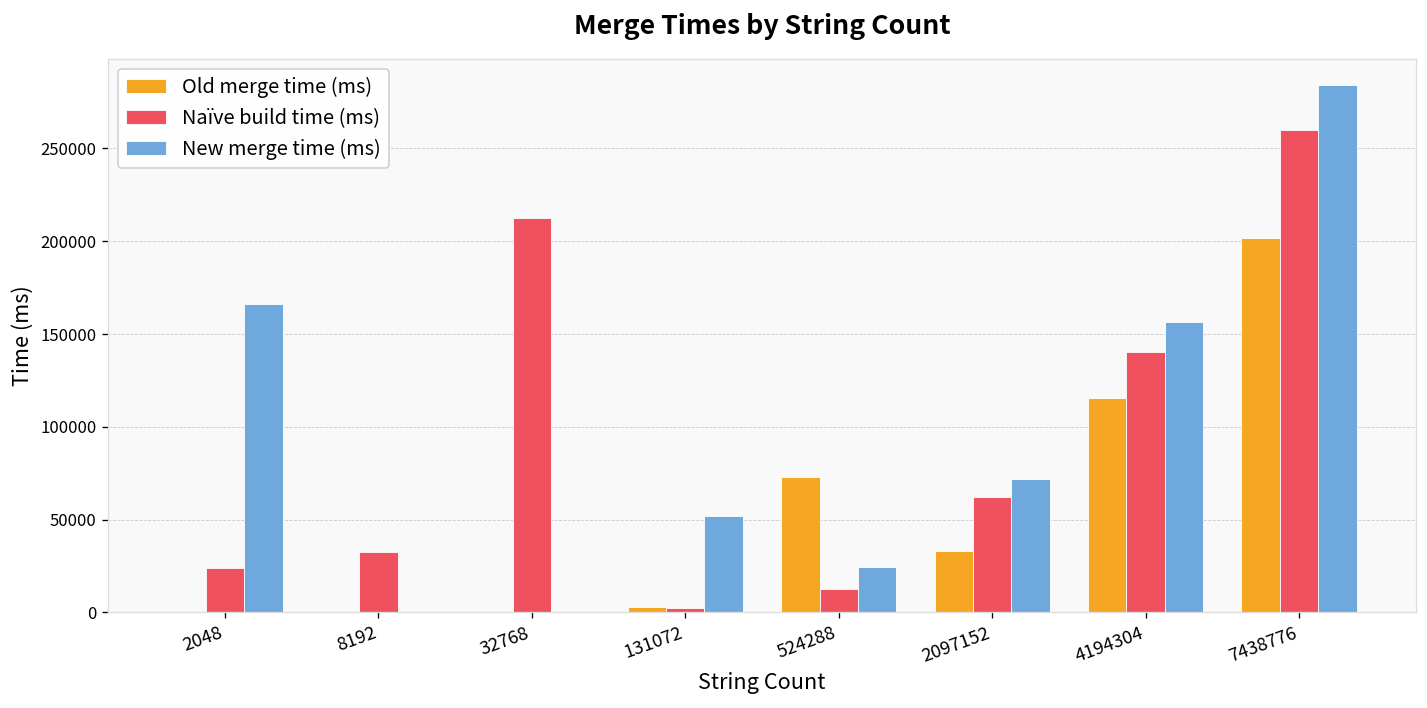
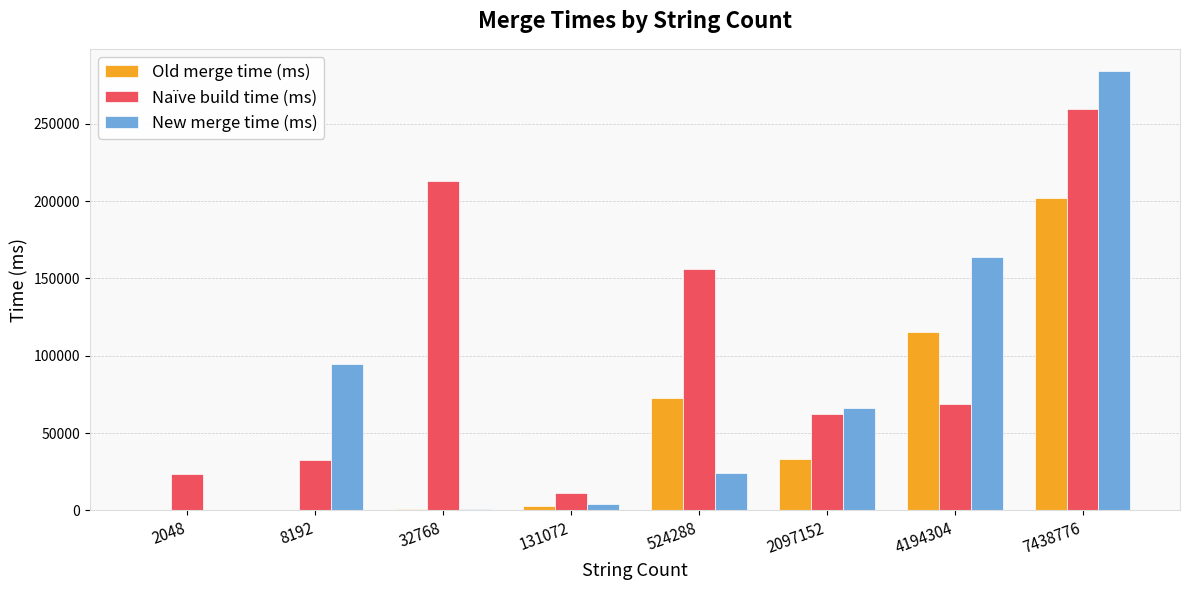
New merge time (ms), 2048: 166000 -> 0
New merge time (ms), 8192: 0 -> 94000
Naïve build time (ms), 131072: 3000 -> 11000
New merge time (ms), 131072: 52000 -> 4000
Naïve build time (ms), 524288: 13000 -> 156000
New merge time (ms), 2097152: 72000 -> 66000
Naïve build time (ms), 4194304: 140000 -> 69000
New merge time (ms), 4194304: 157000 -> 164000
